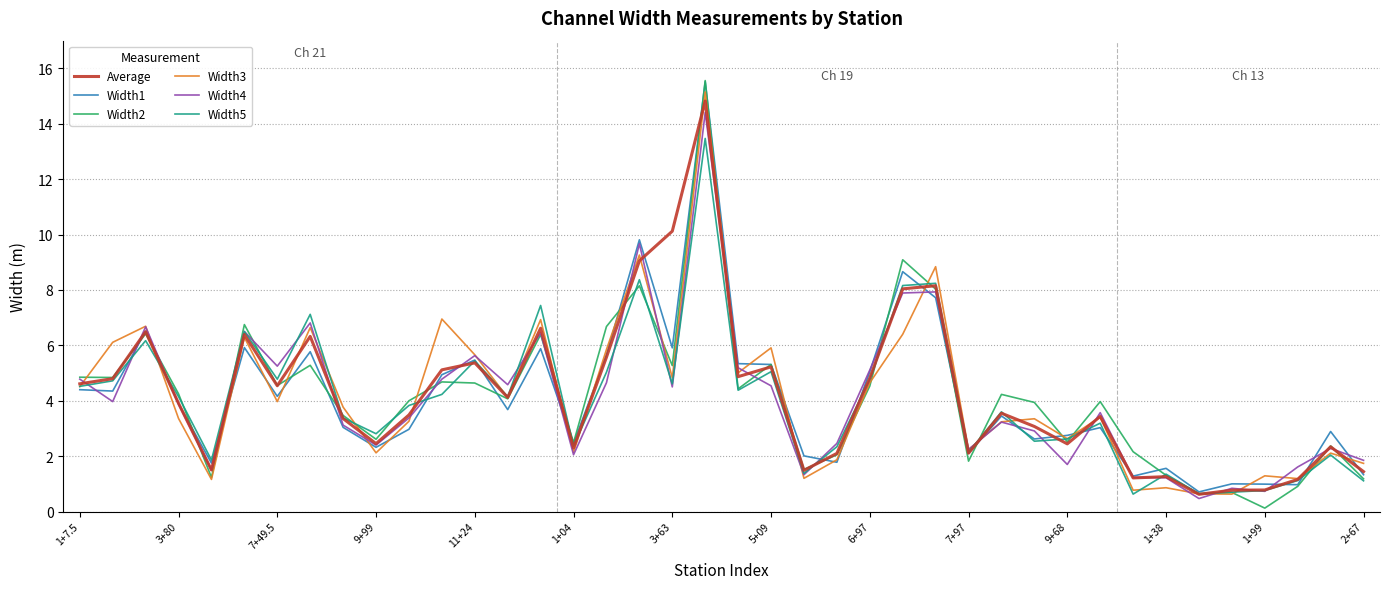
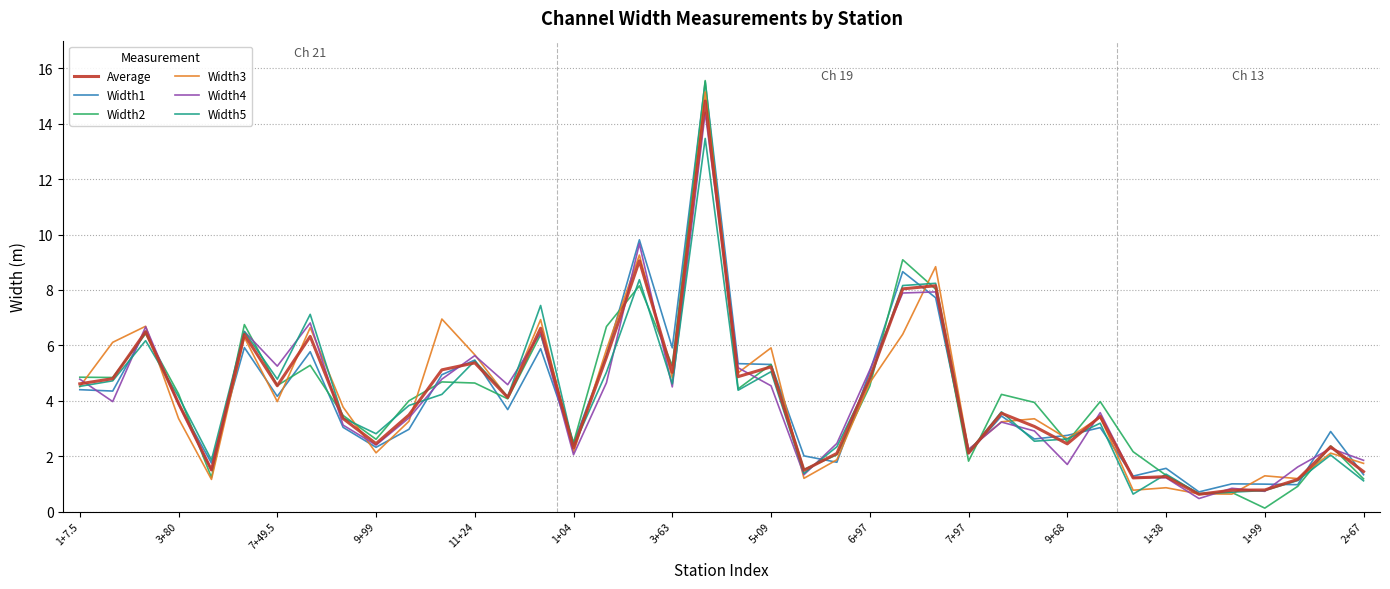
Average, 3+63: 10.1 -> 5.0
